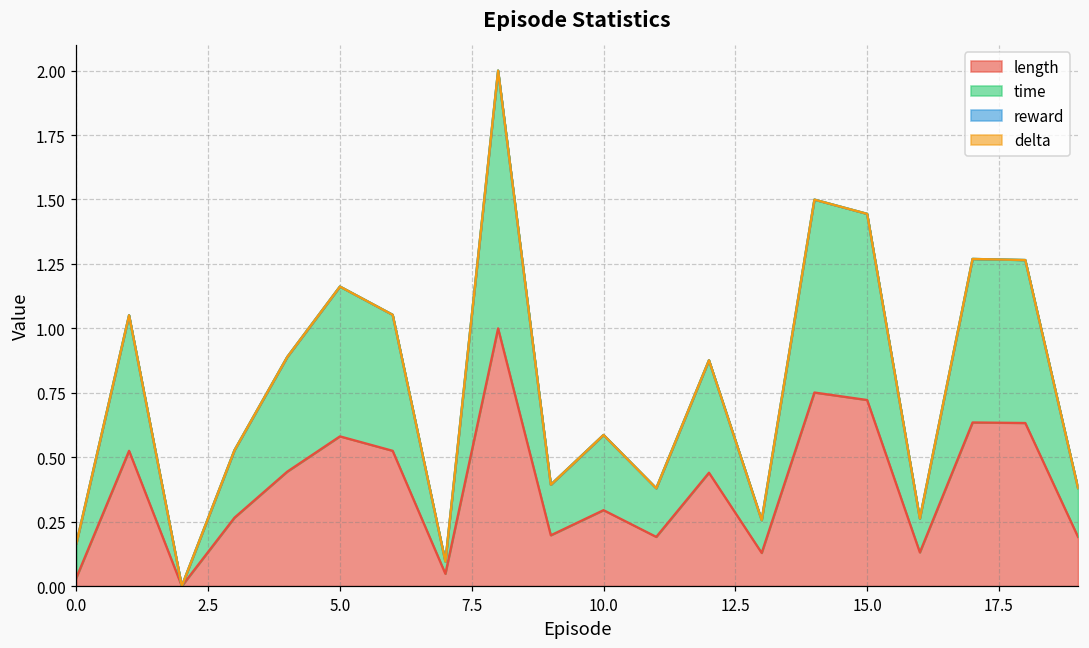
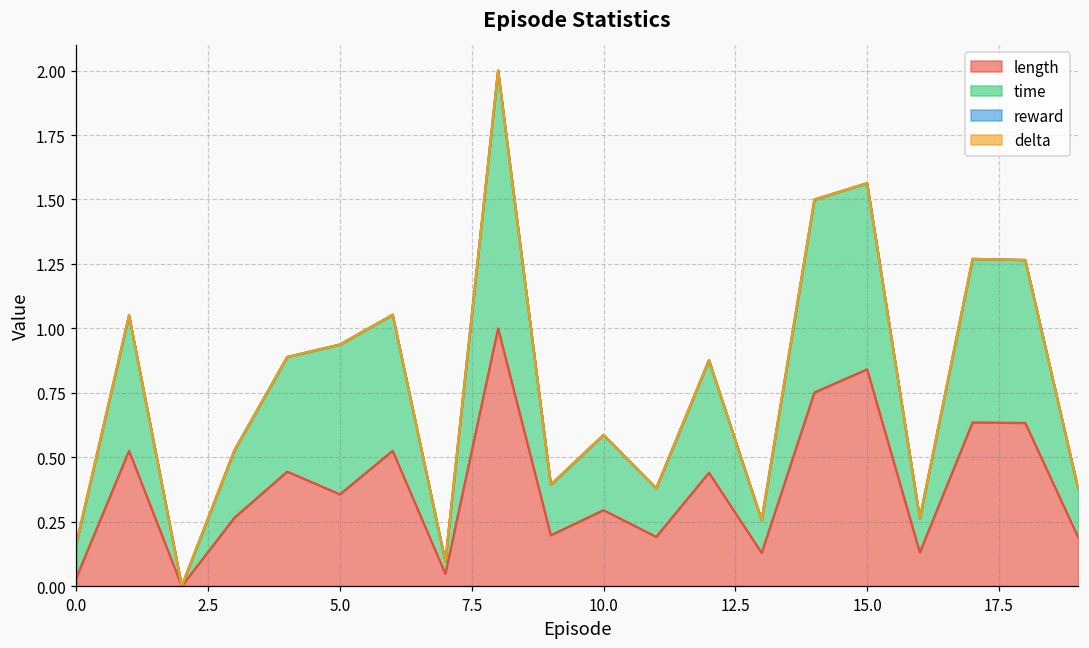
length, 5.0: 0.58 -> 0.36
length, 15.0: 0.72 -> 0.84
